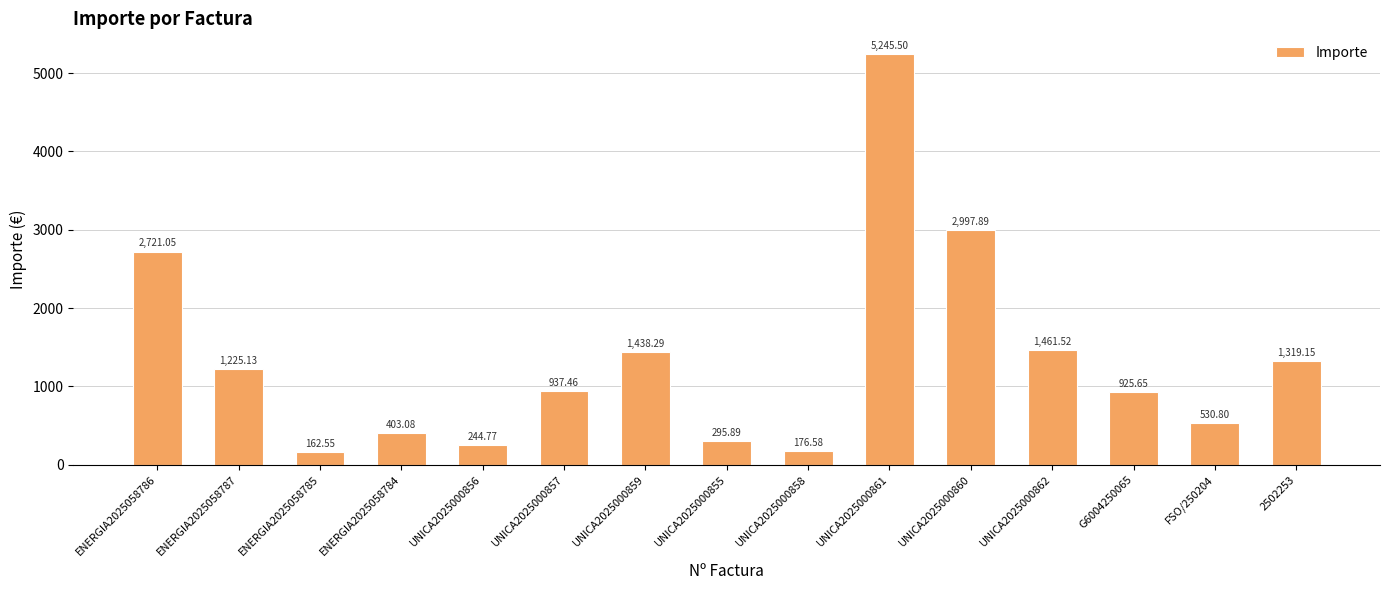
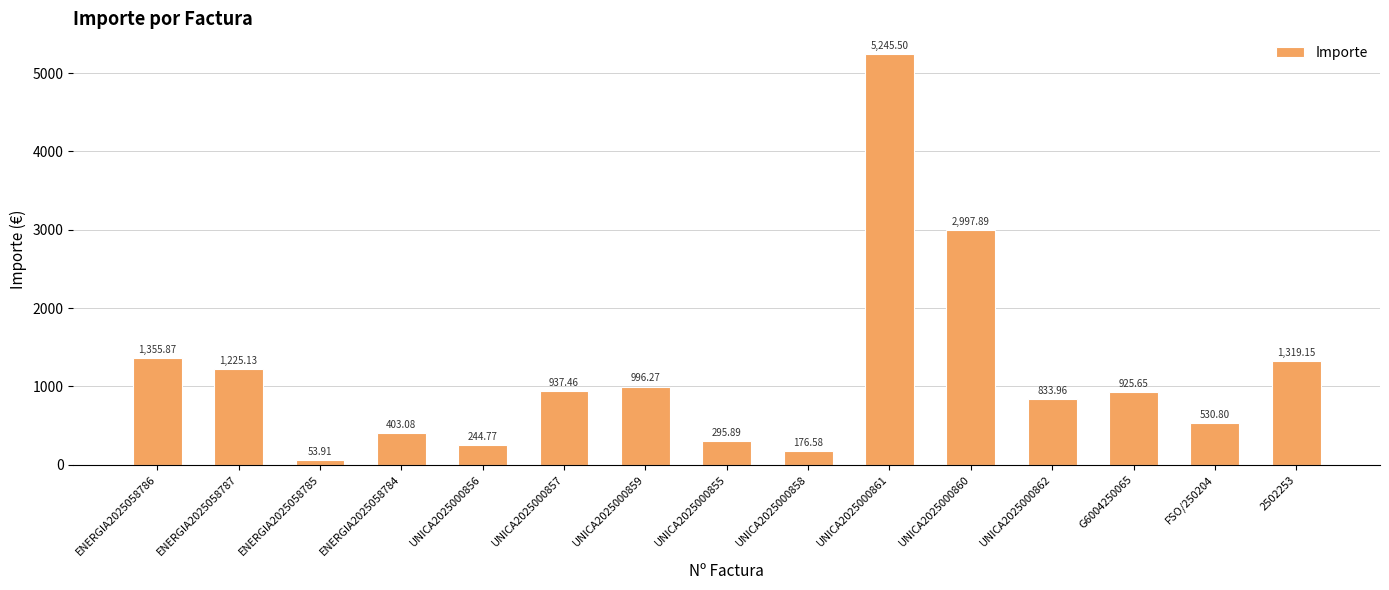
ENERGIA2025058786: 2,721.05 -> 1,355.87
ENERGIA2025058785: 162.55 -> 53.91
UNICA2025000859: 1,438.29 -> 996.27
UNICA2025000862: 1,461.52 -> 833.96
